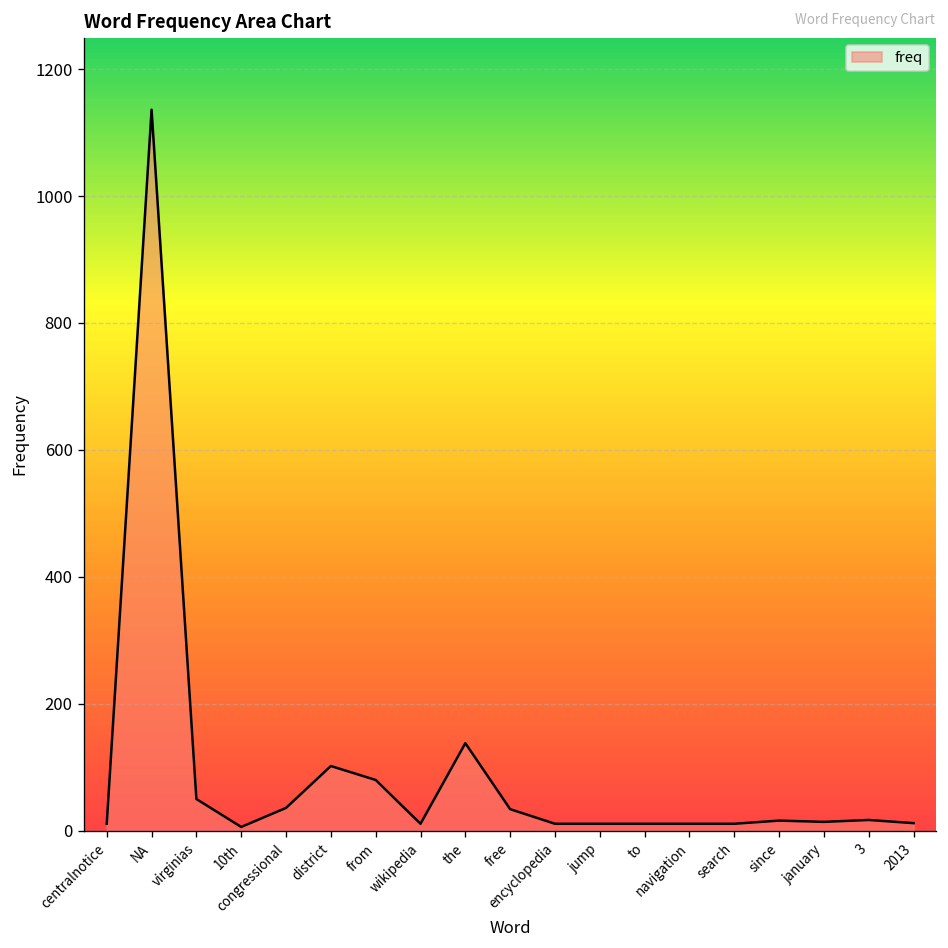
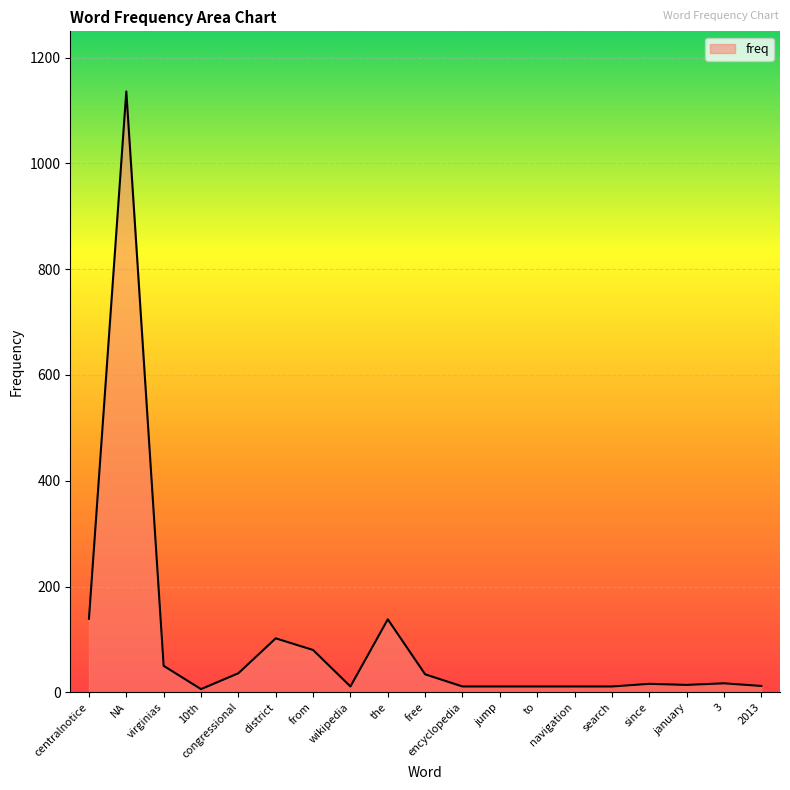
centralnotice: 10 -> 140
